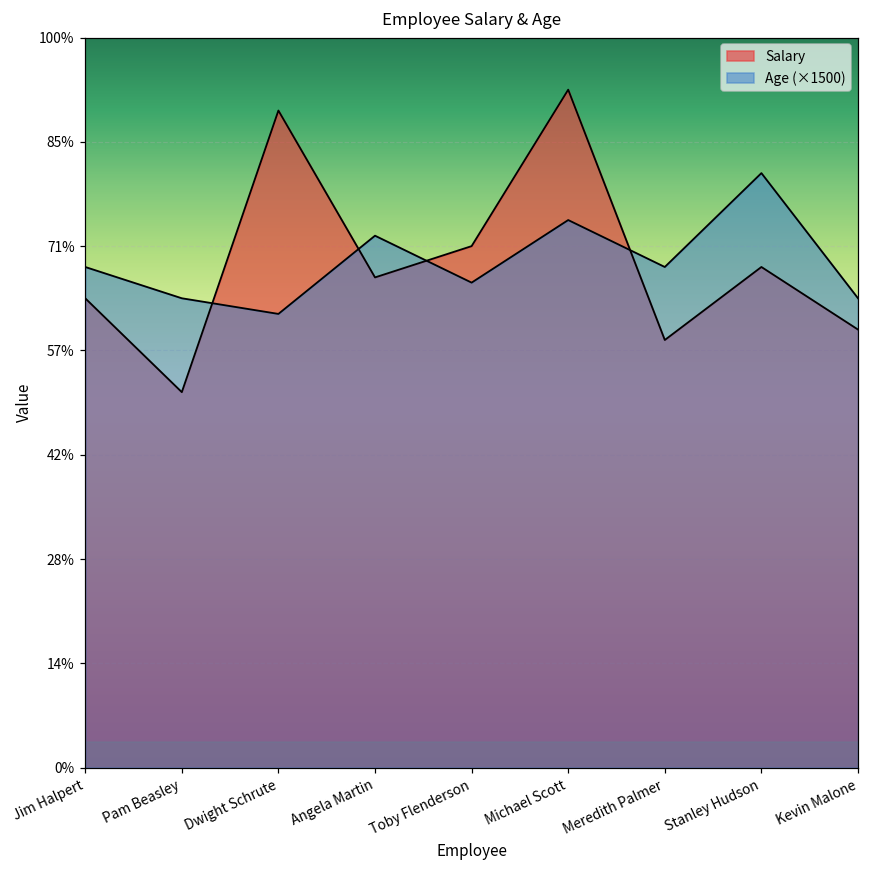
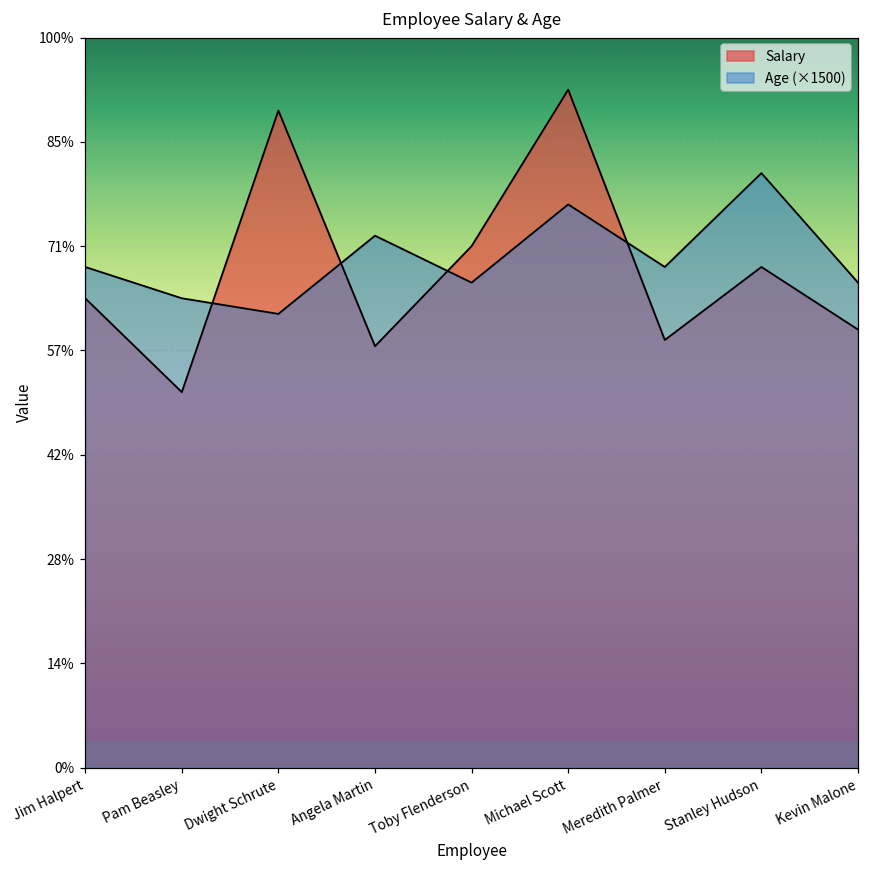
Salary, Angela Martin: 67% -> 58%
Age (×1500), Michael Scott: 75% -> 77%
Age (×1500), Kevin Malone: 64% -> 66%
